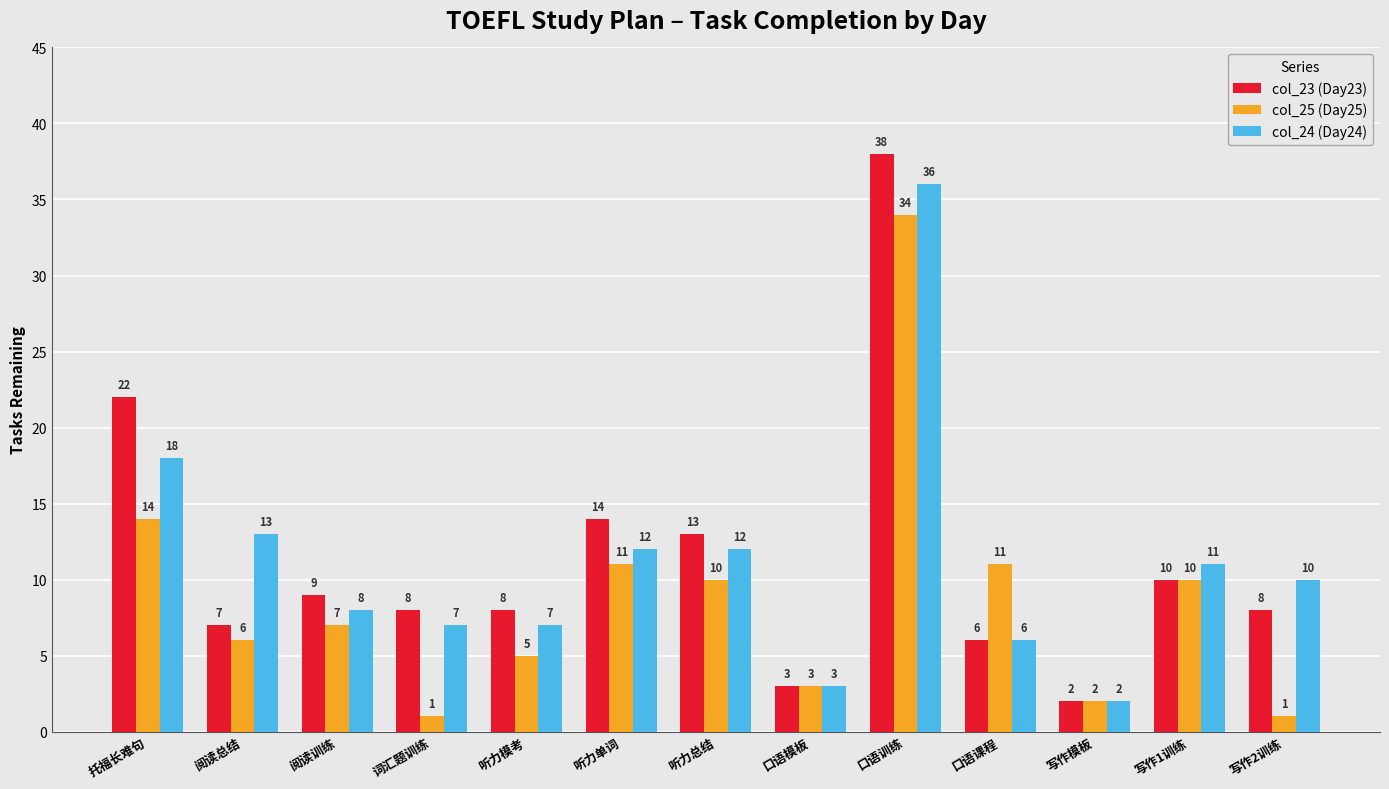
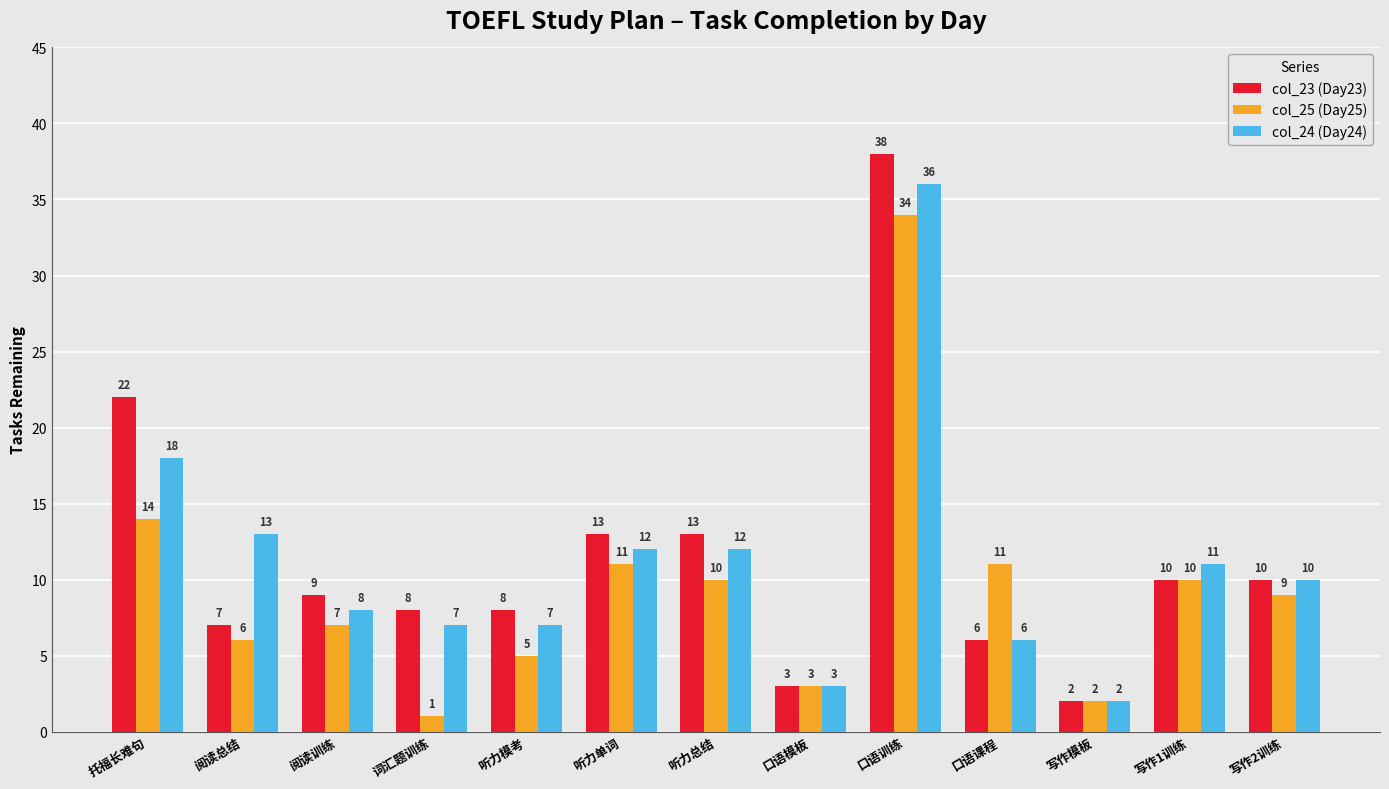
col_23 (Day23), 听力单词: 14 -> 13
col_23 (Day23), 写作2训练: 8 -> 10
col_25 (Day25), 写作2训练: 1 -> 9
